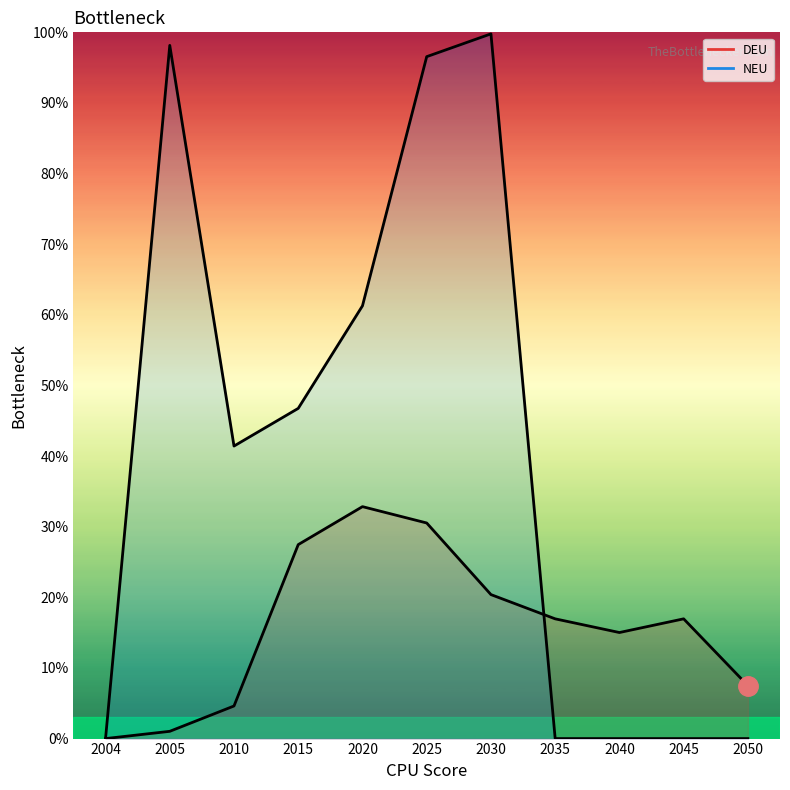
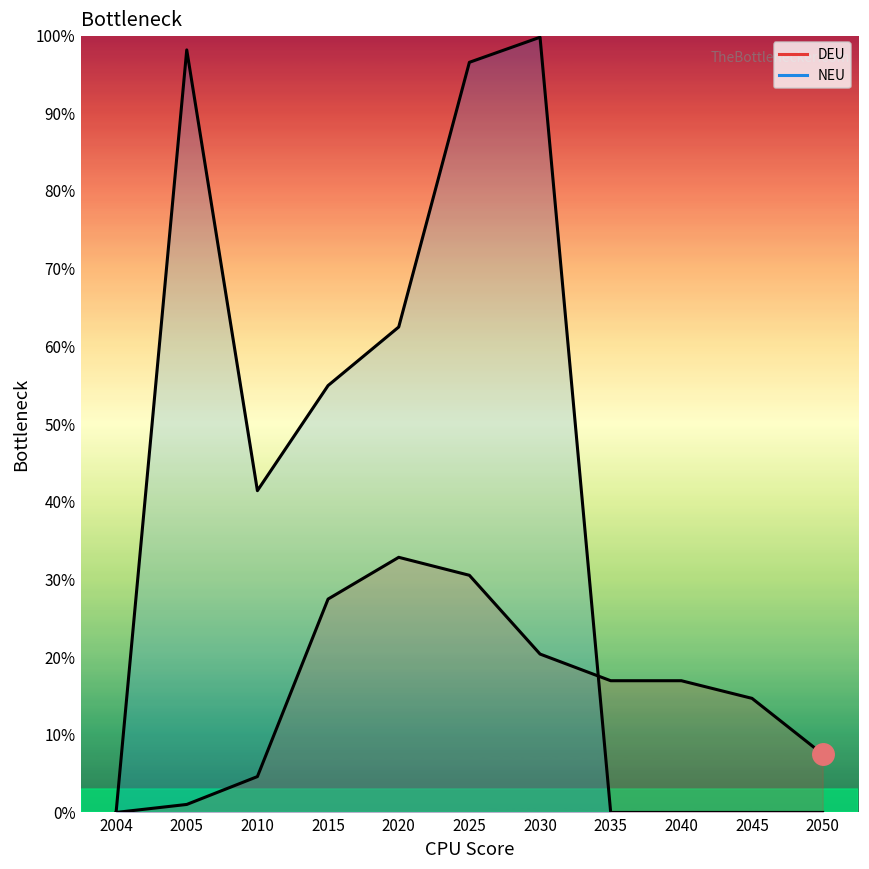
NEU, 2015: 47% -> 55%
NEU, 2020: 61% -> 62%
DEU, 2040: 15% -> 17%
DEU, 2045: 17% -> 15%
